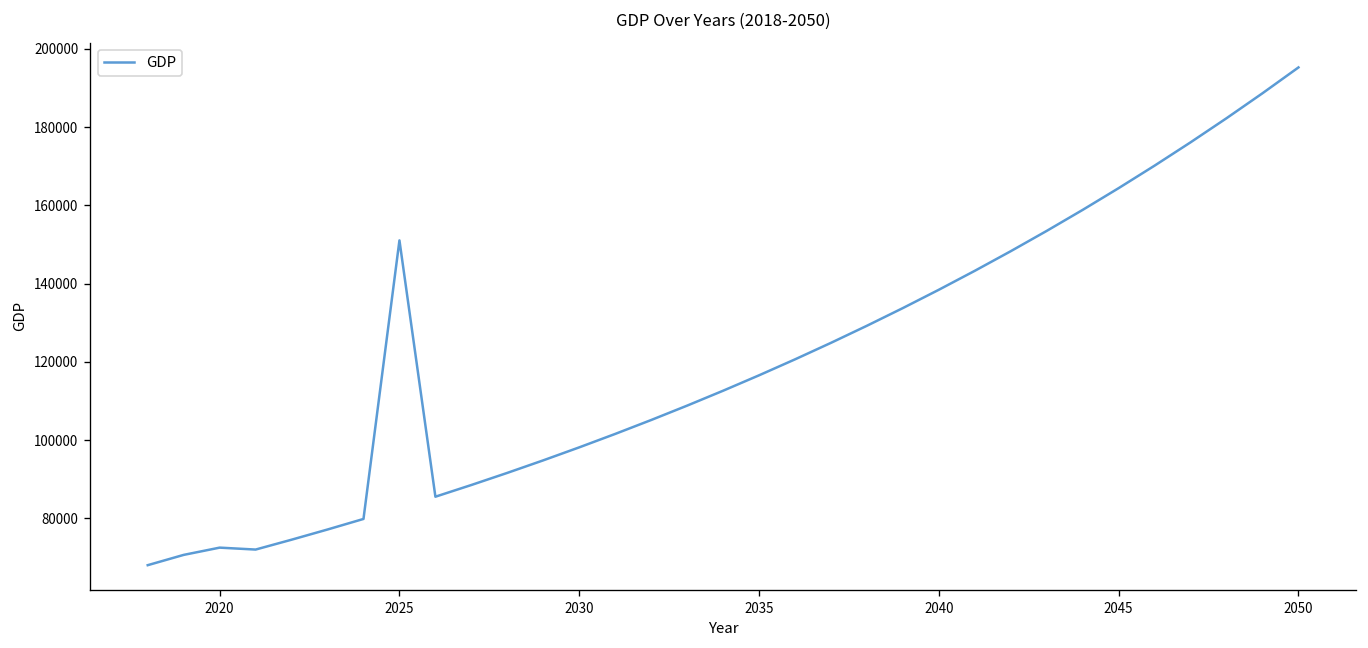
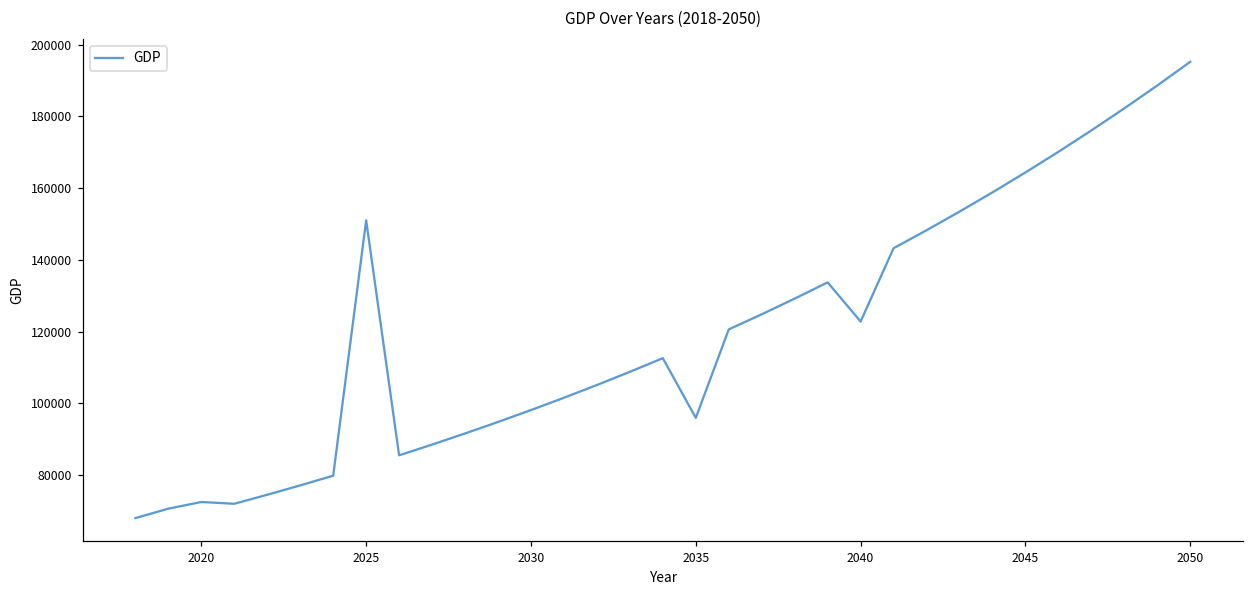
2035: 117000 -> 96000
2040: 138000 -> 123000
